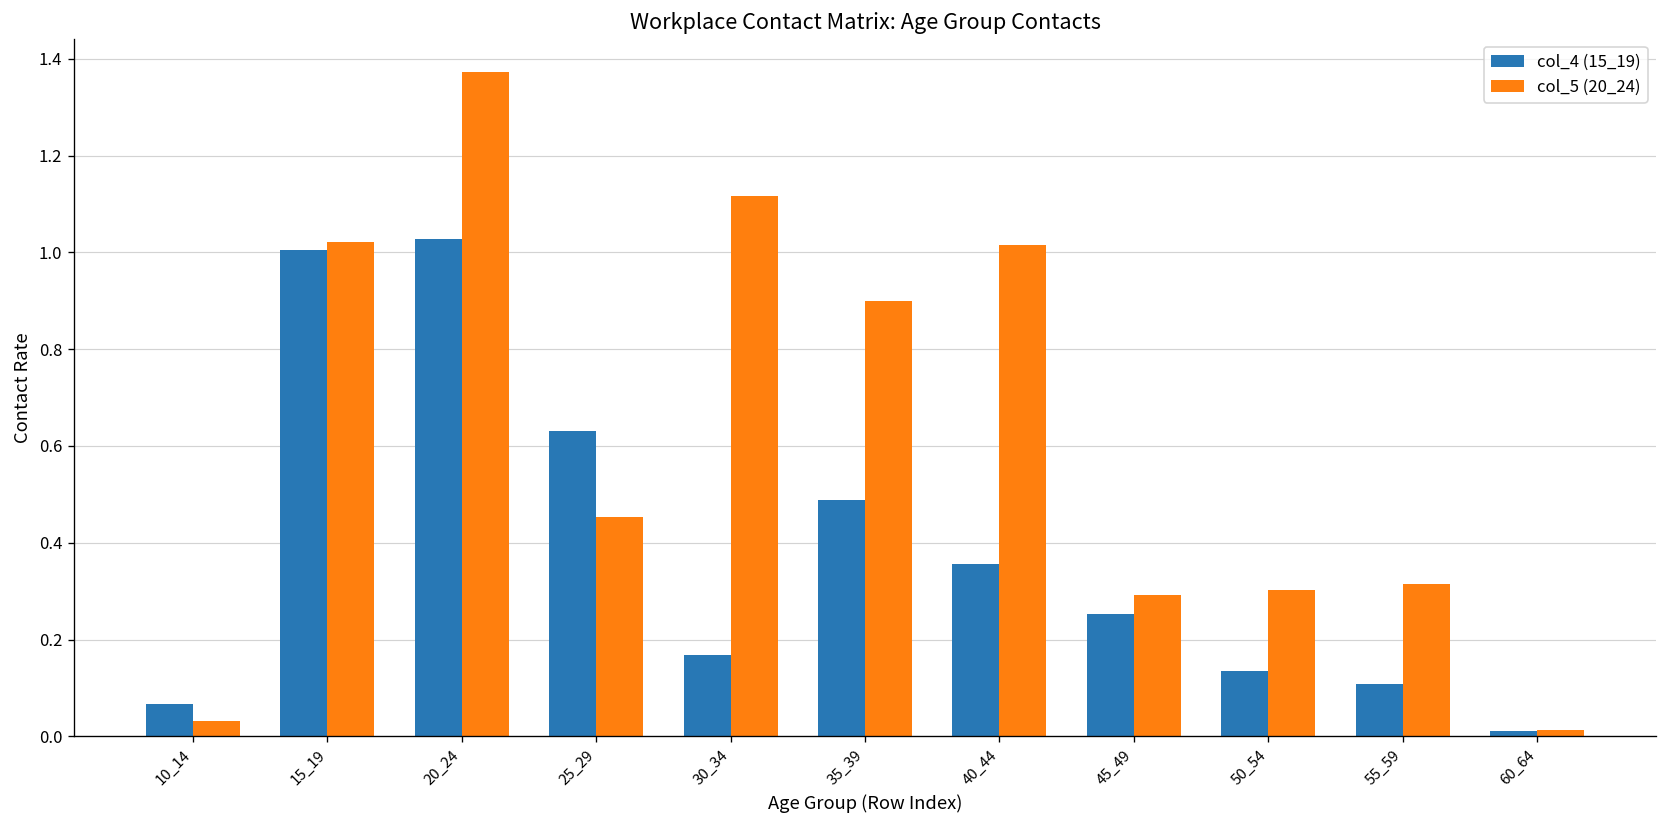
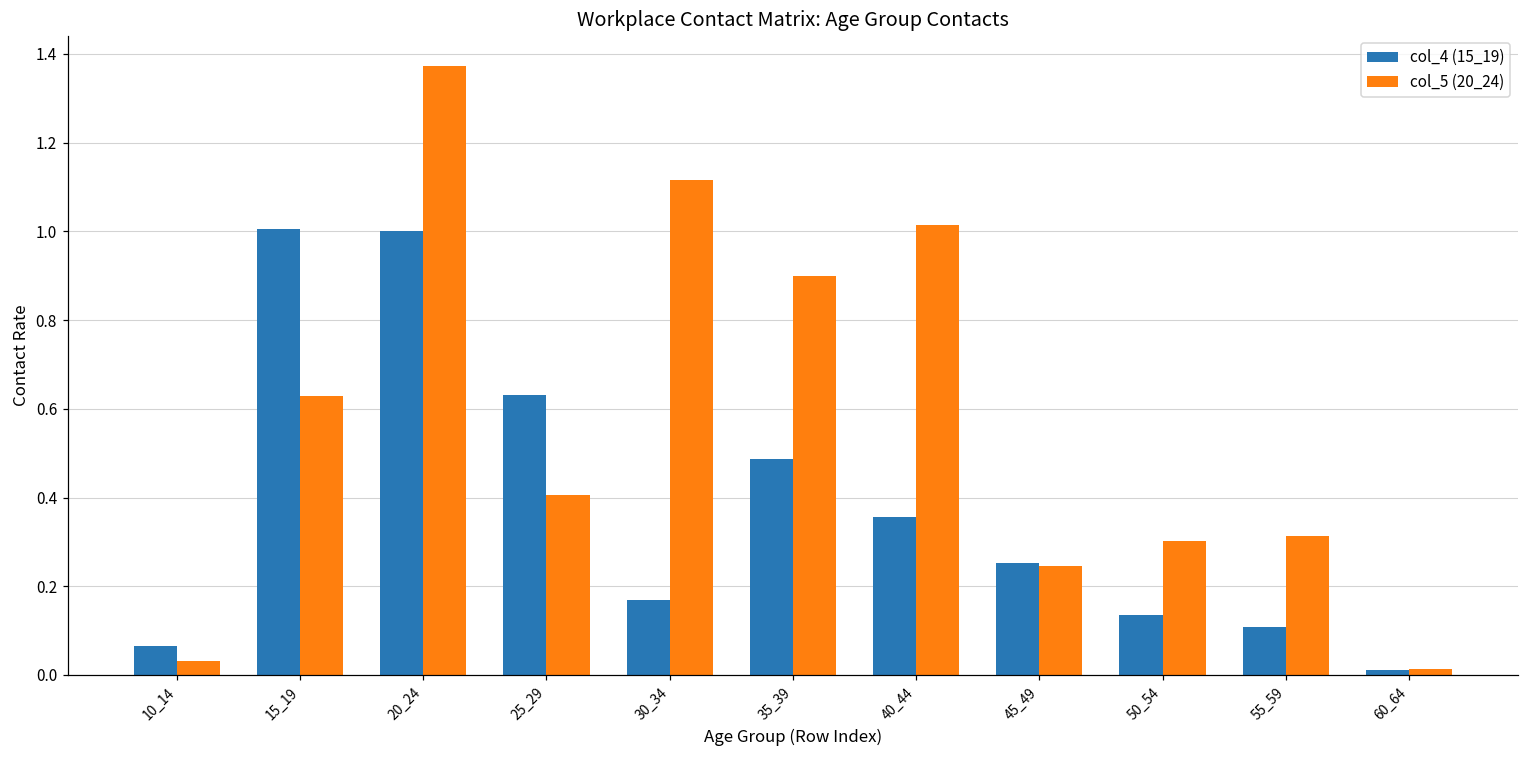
col_5 (20_24), 15_19: 1.02 -> 0.63
col_4 (15_19), 20_24: 1.03 -> 1.00
col_5 (20_24), 25_29: 0.45 -> 0.40
col_5 (20_24), 45_49: 0.29 -> 0.25
